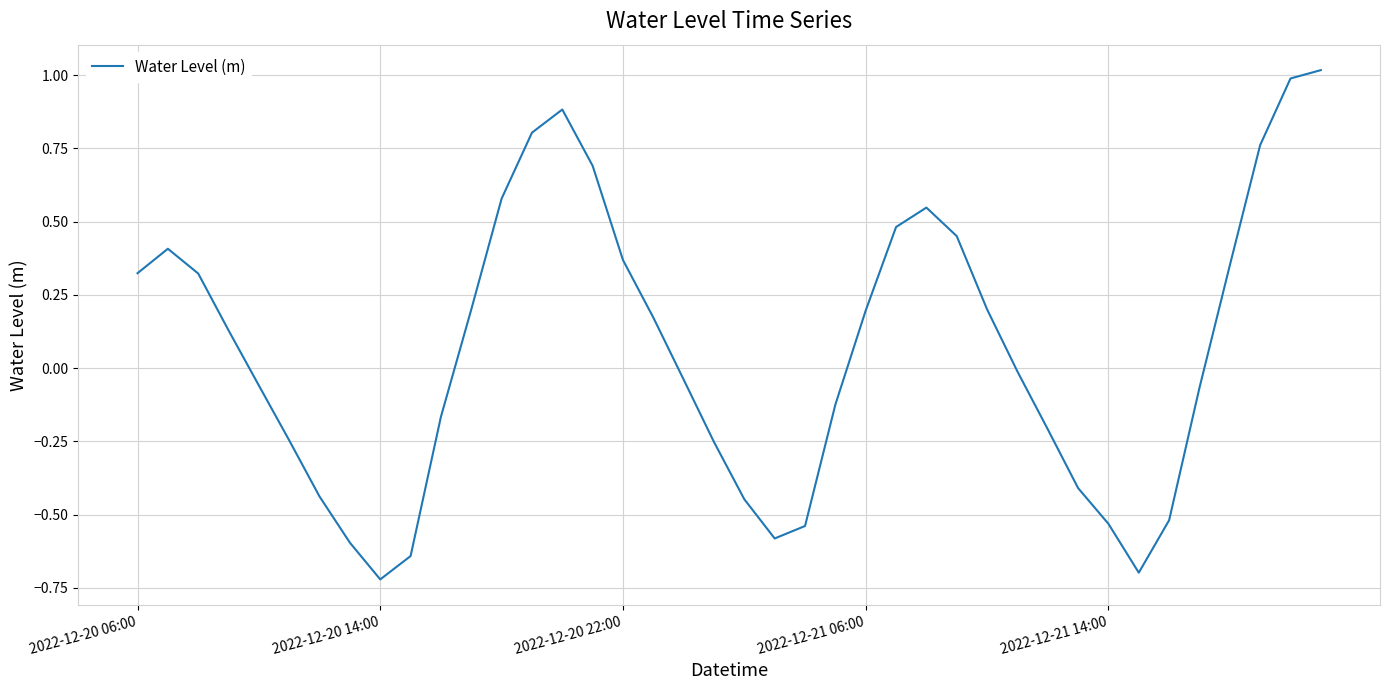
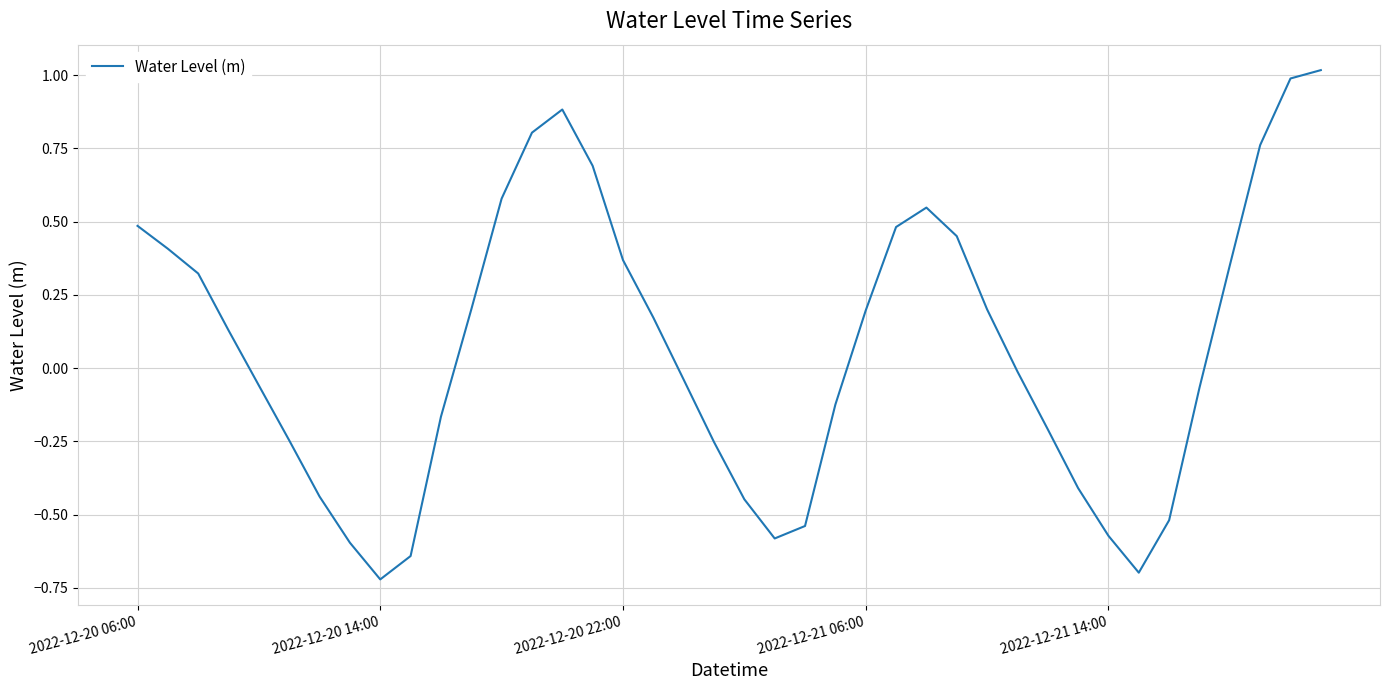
2022-12-20 06:00: 0.32 -> 0.49
2022-12-21 14:00: -0.53 -> -0.57
